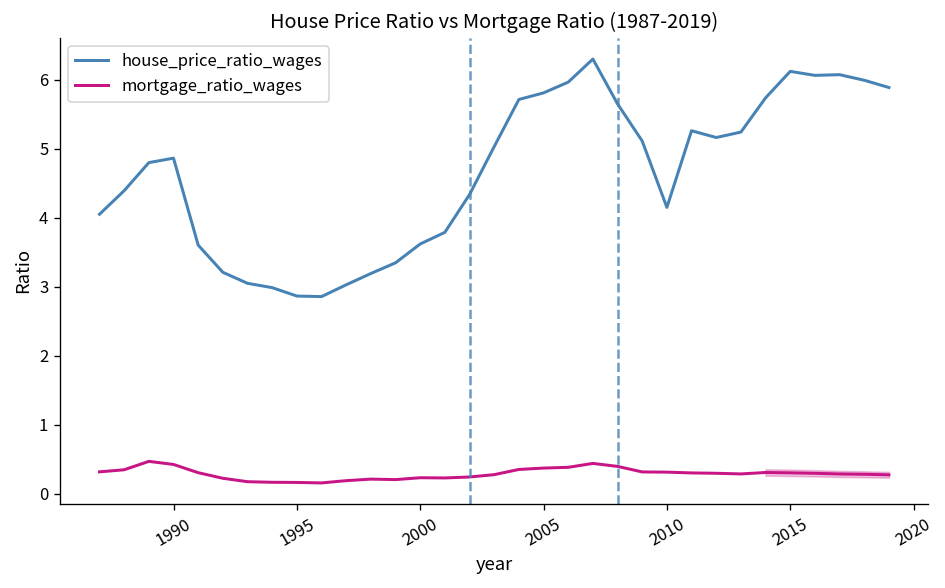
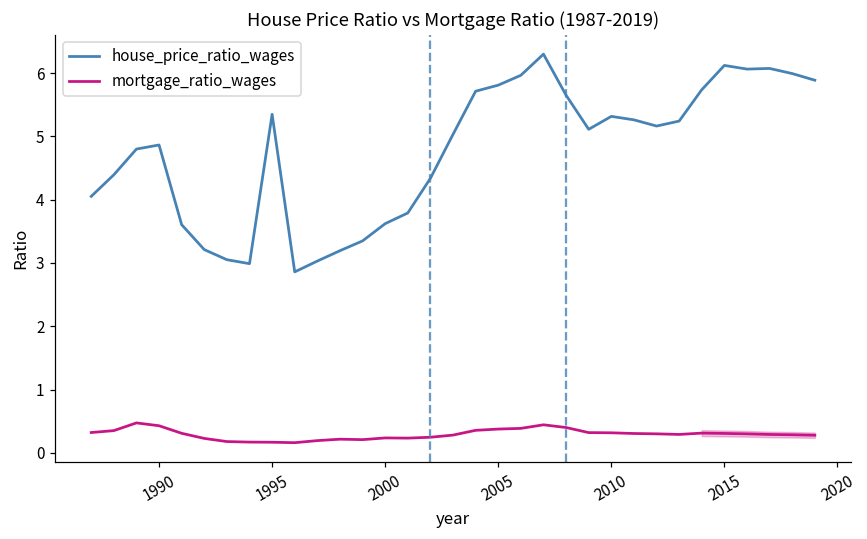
house_price_ratio_wages, 1995: 2.9 -> 5.4
house_price_ratio_wages, 2010: 4.2 -> 5.3
